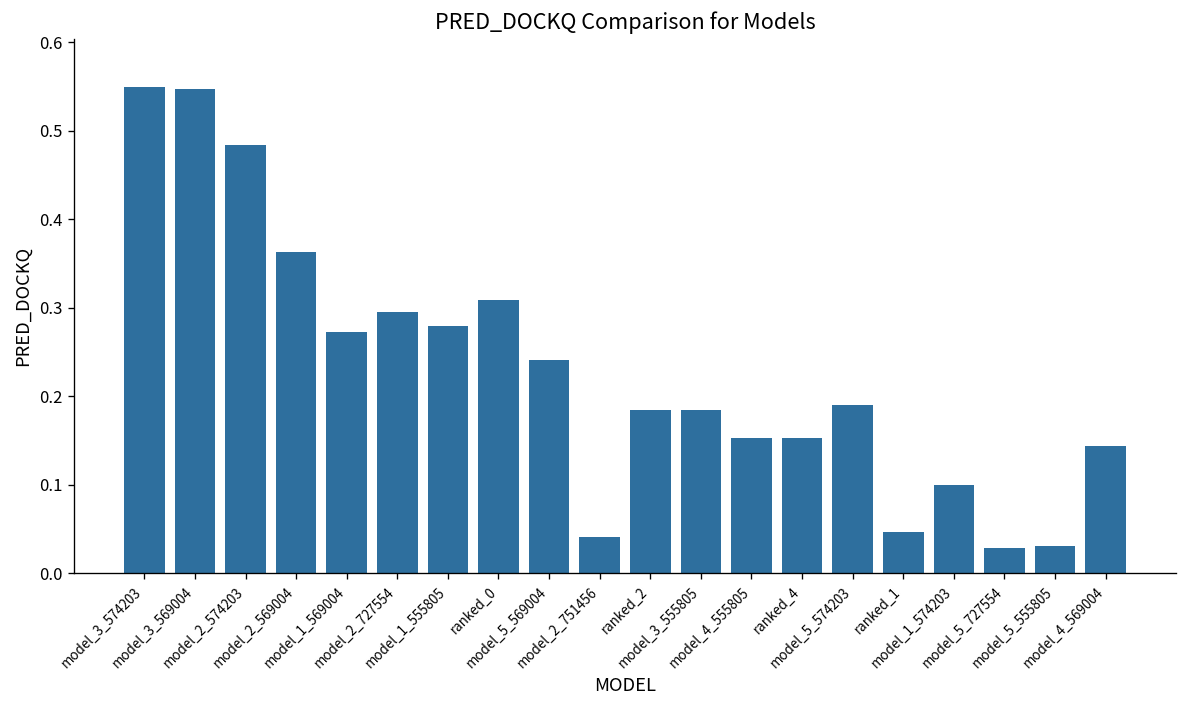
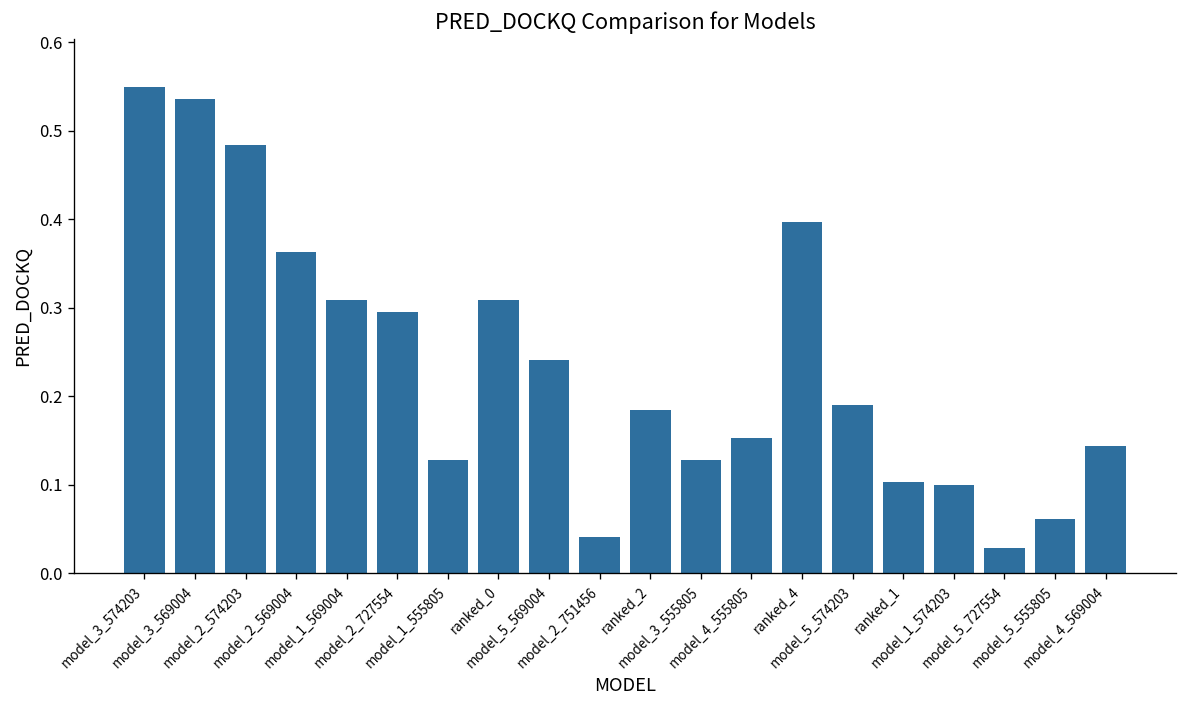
model_3_569004: 0.55 -> 0.54
model_1_569004: 0.27 -> 0.31
model_1_555805: 0.28 -> 0.13
model_3_555805: 0.18 -> 0.13
ranked_4: 0.15 -> 0.40
ranked_1: 0.05 -> 0.10
model_5_555805: 0.03 -> 0.06
